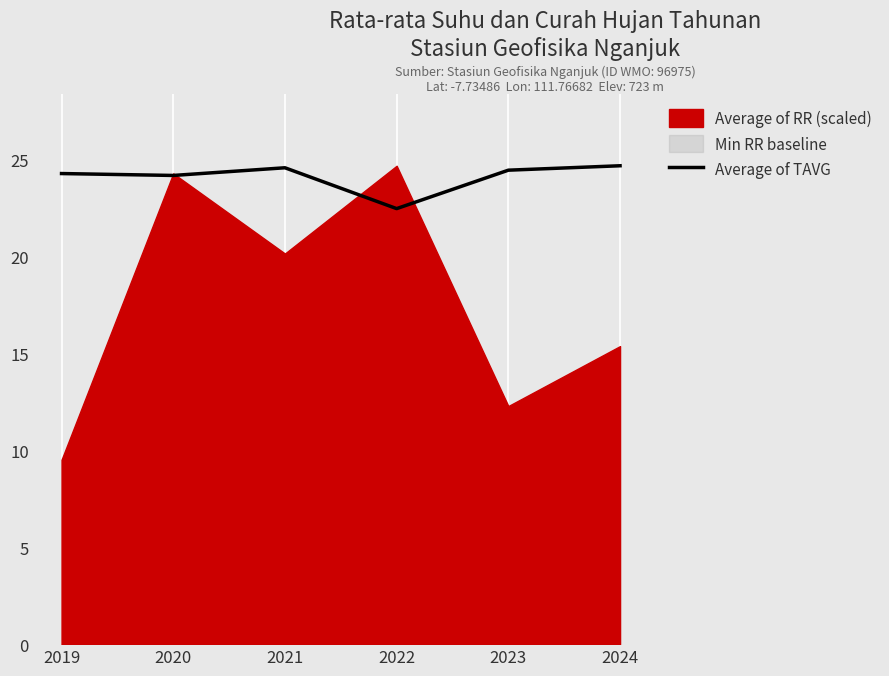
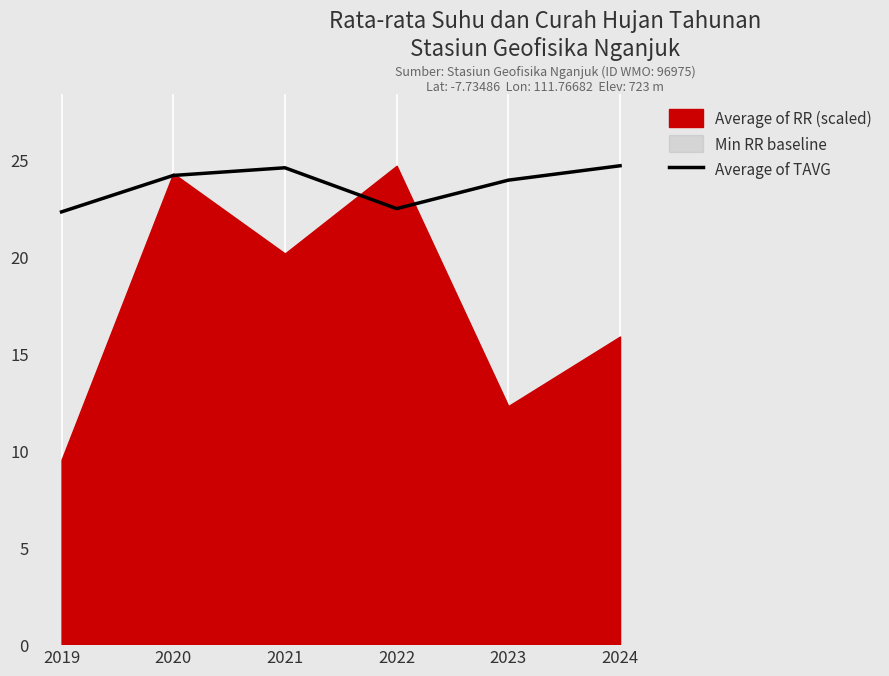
Average of TAVG, 2019: 24.3 -> 22.3
Average of TAVG, 2023: 24.5 -> 24.0
Average of RR (scaled), 2024: 15.4 -> 15.9
